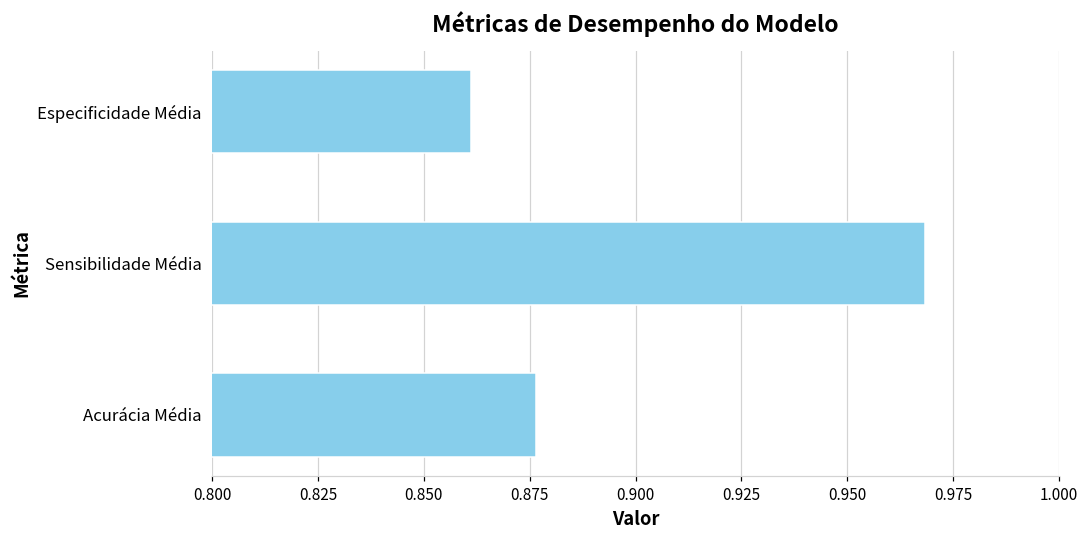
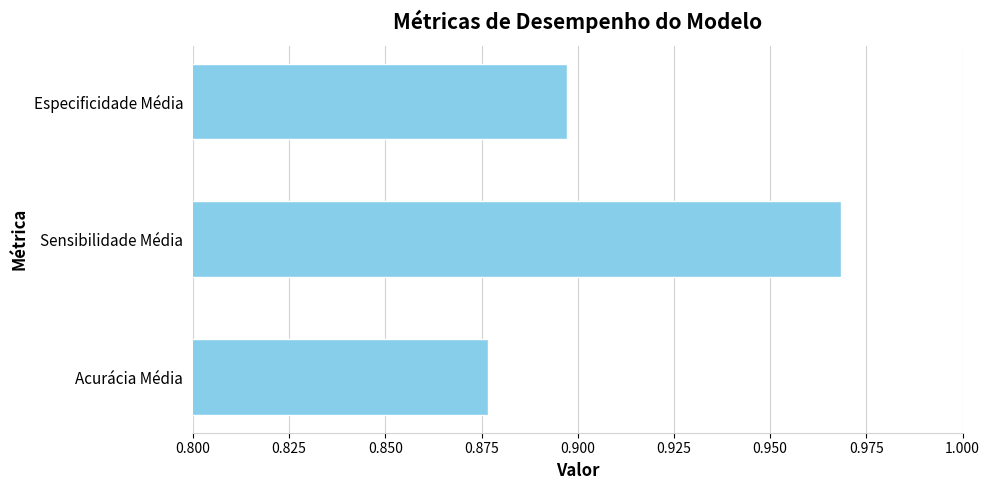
Especificidade Média: 0.861 -> 0.897
